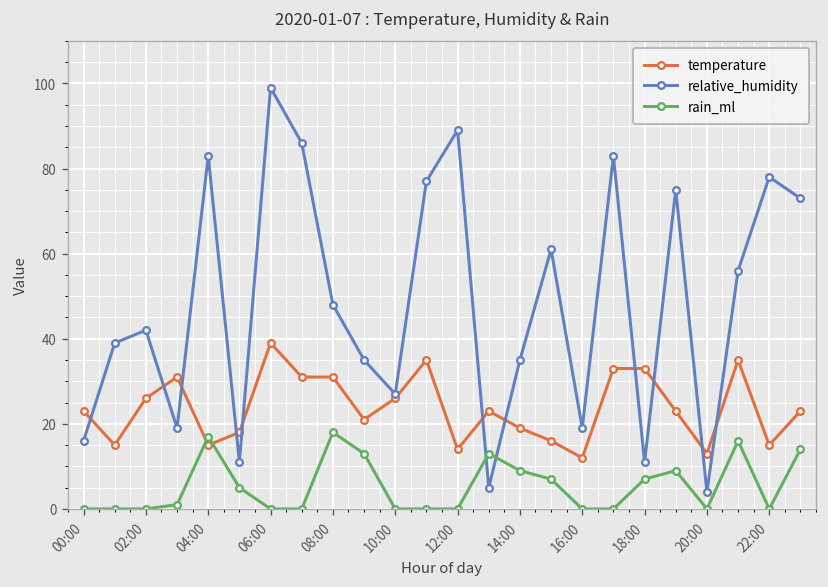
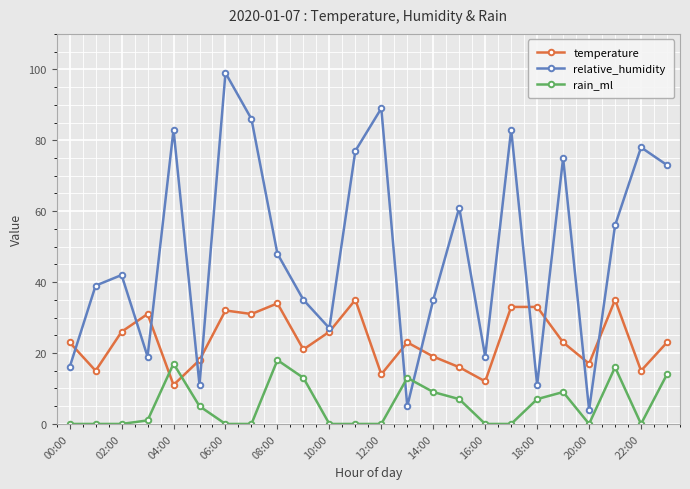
temperature, 04:00: 15 -> 11
temperature, 06:00: 39 -> 32
temperature, 08:00: 31 -> 34
temperature, 20:00: 13 -> 17
